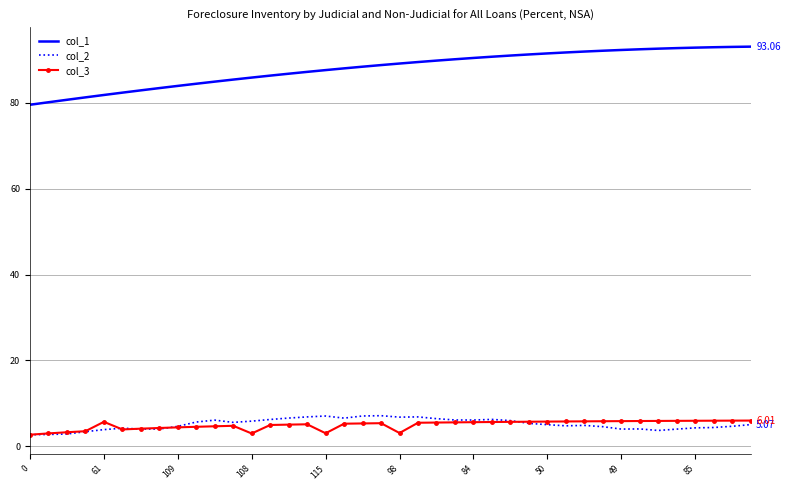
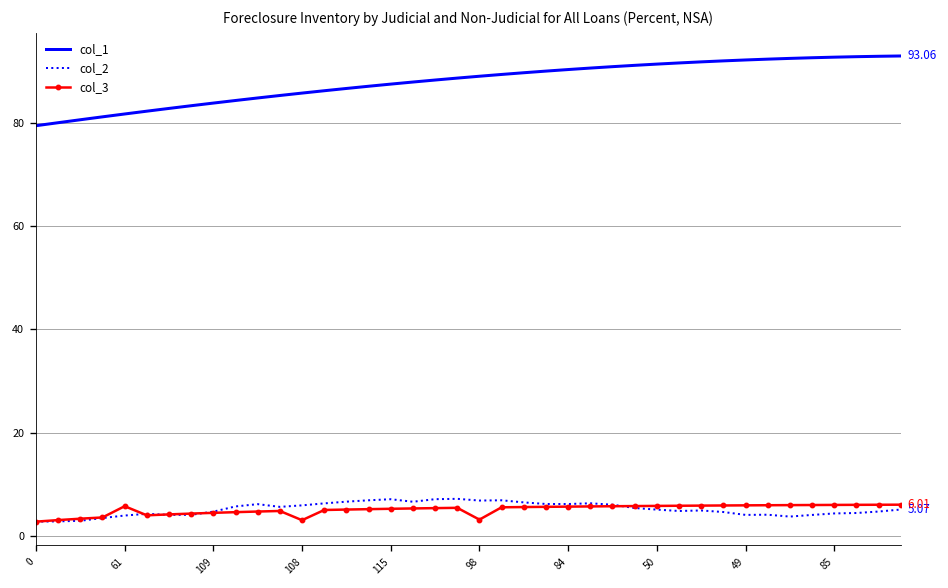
col_3, 115: 3 -> 5
